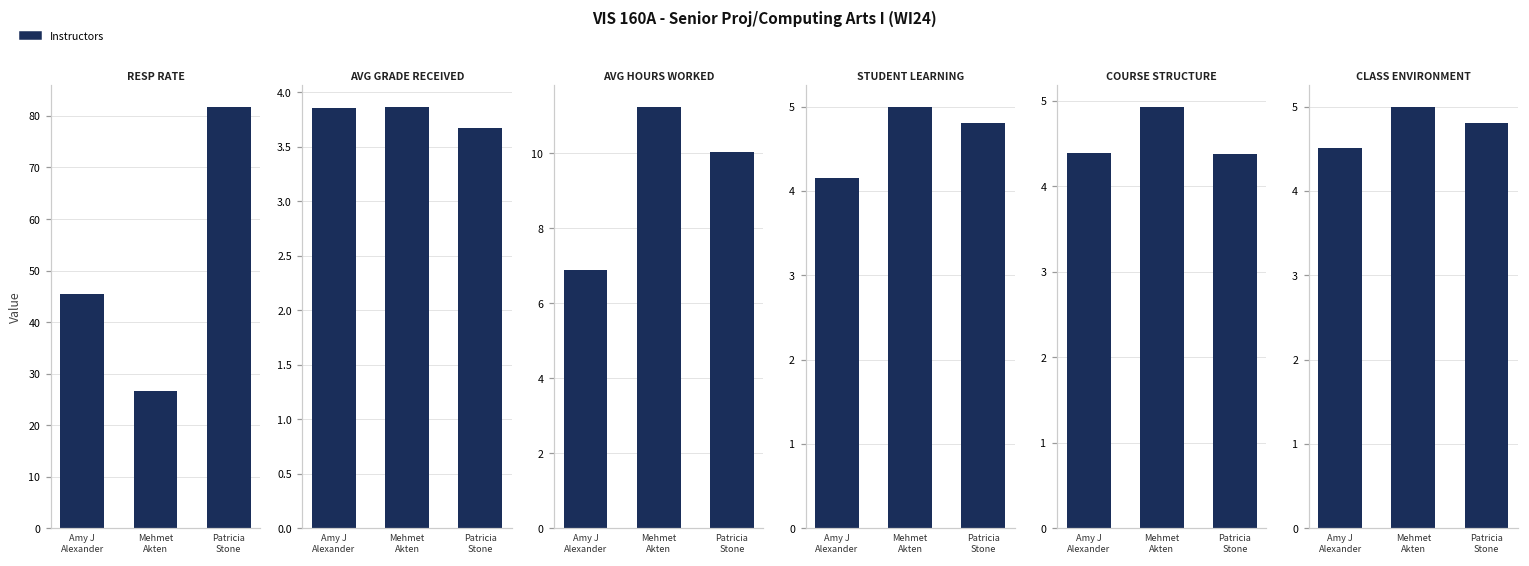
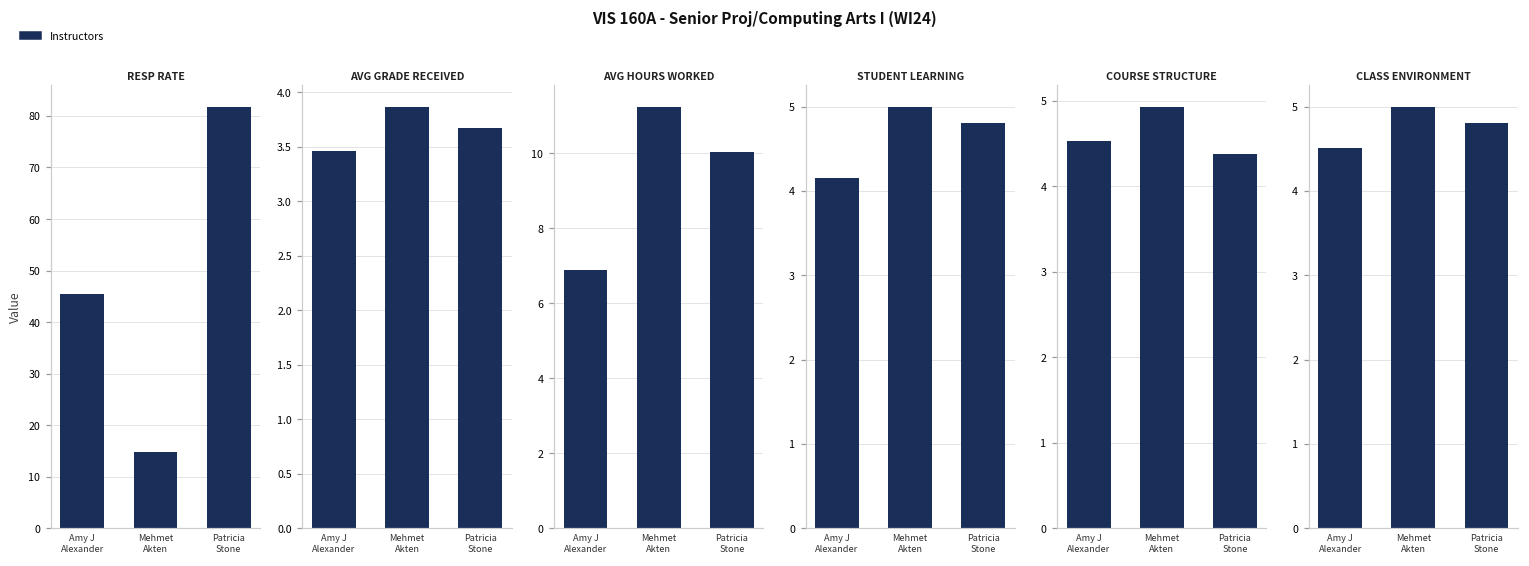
RESP RATE, Mehmet Akten: 27 -> 15
AVG GRADE RECEIVED, Amy J Alexander: 3.9 -> 3.5
COURSE STRUCTURE, Amy J Alexander: 4.4 -> 4.5
